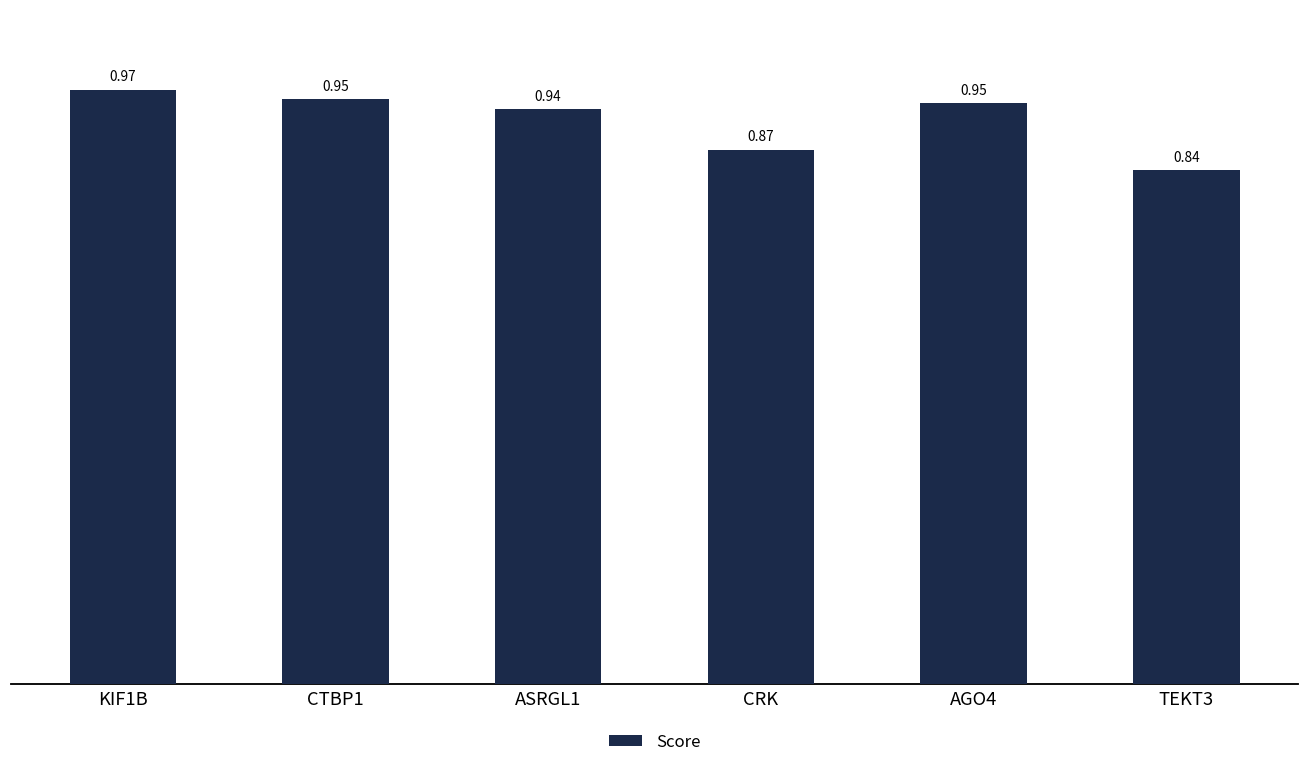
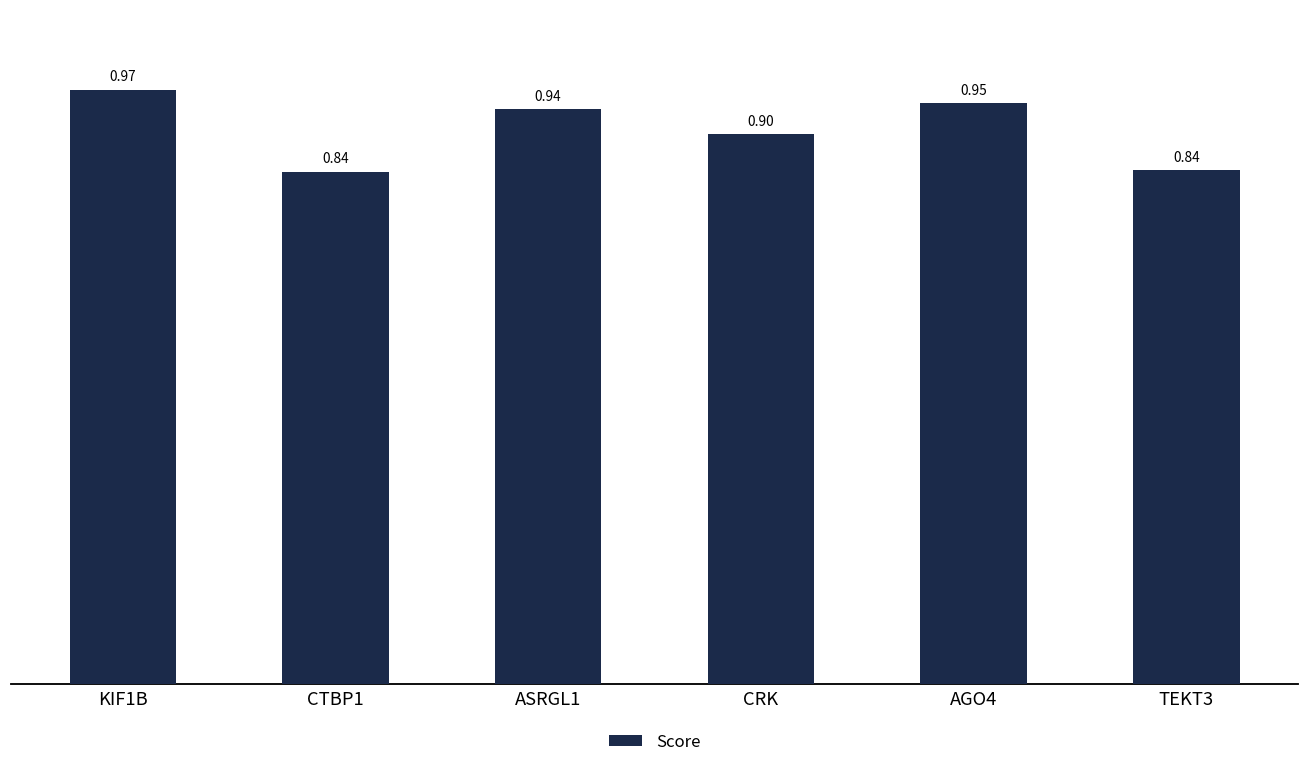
CTBP1: 0.95 -> 0.84
CRK: 0.87 -> 0.90
